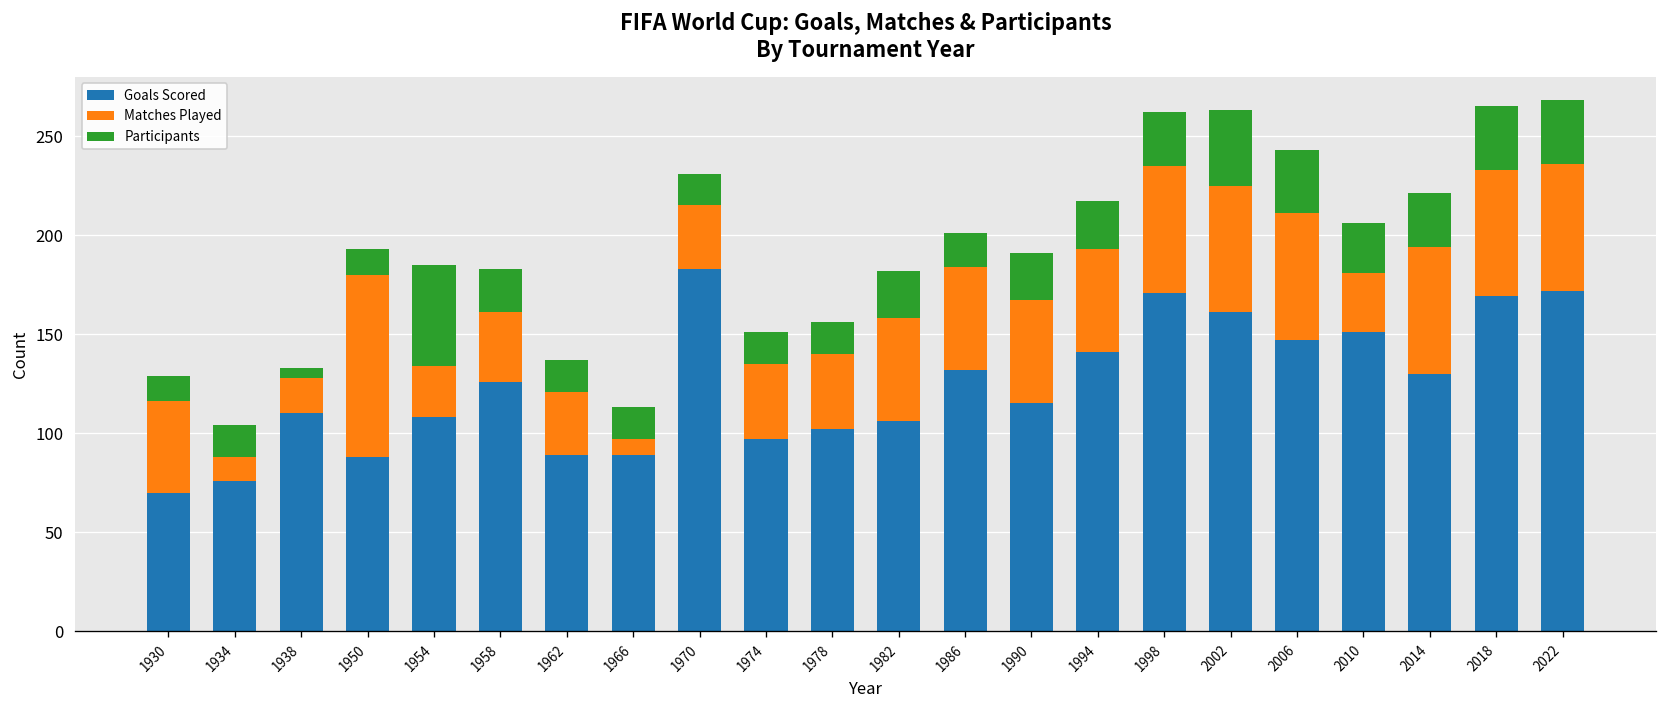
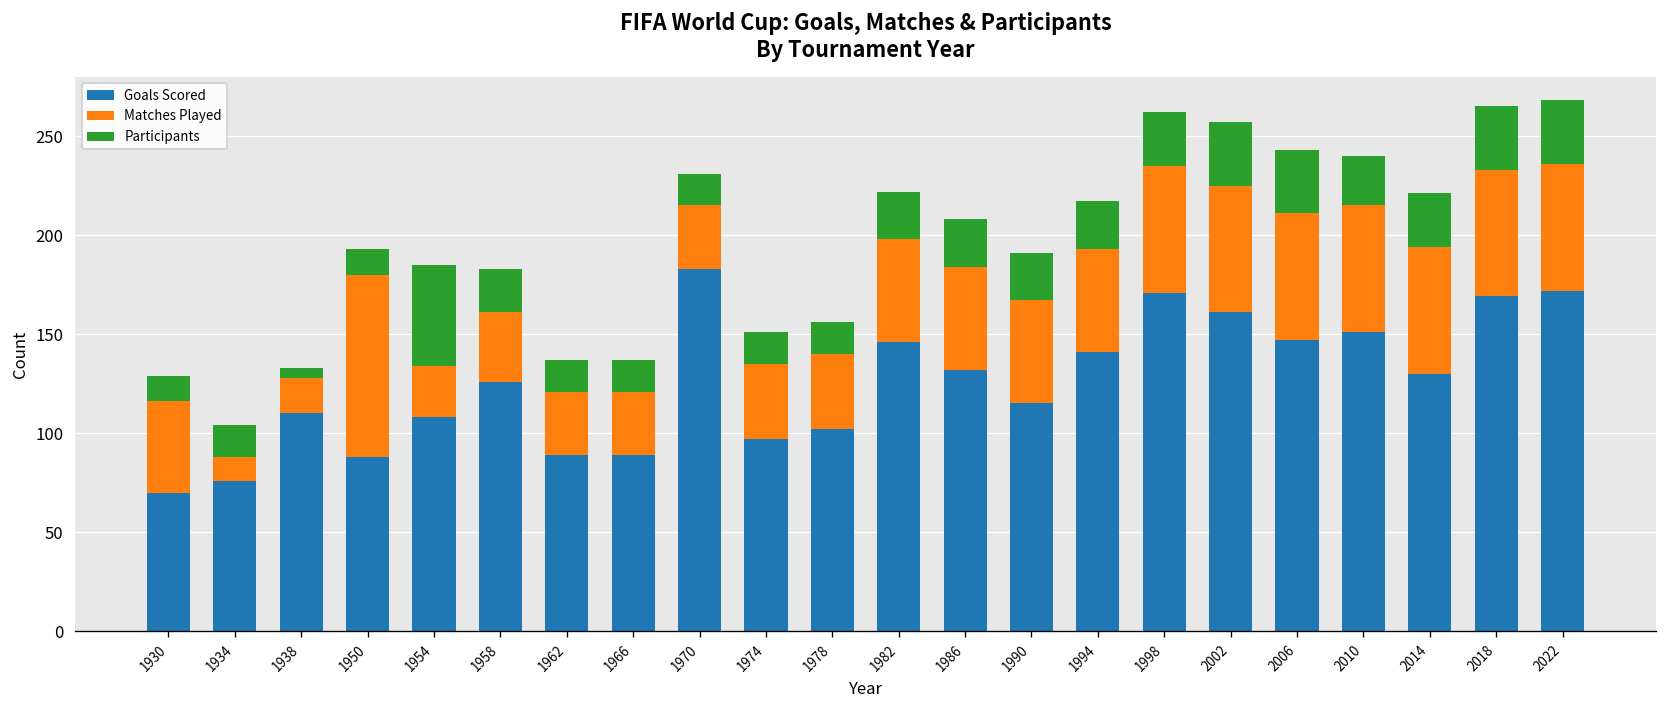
Matches Played, 1966: 8 -> 32
Goals Scored, 1982: 106 -> 146
Participants, 1986: 17 -> 24
Participants, 2002: 38 -> 32
Matches Played, 2010: 30 -> 64
